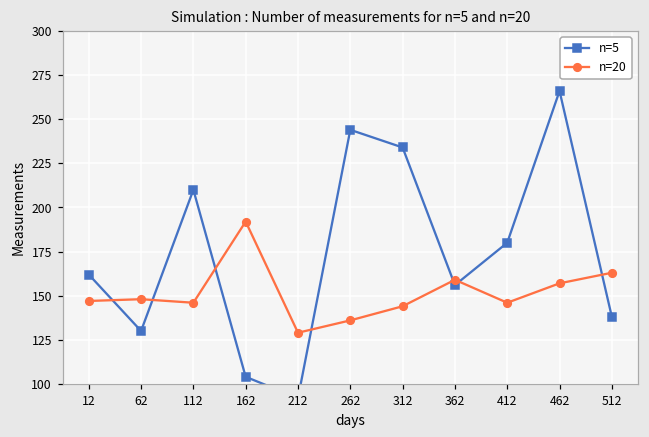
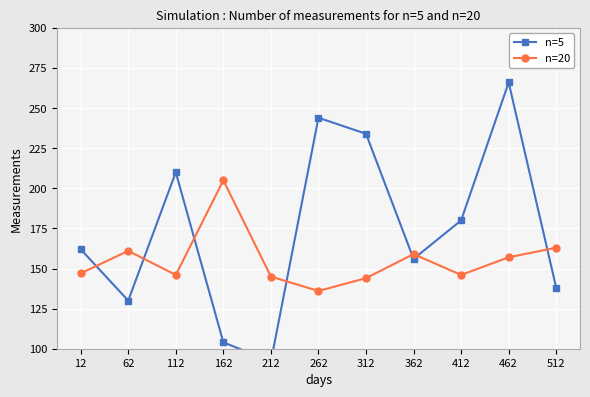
n=20, 62: 148 -> 161
n=20, 162: 192 -> 205
n=20, 212: 129 -> 145
